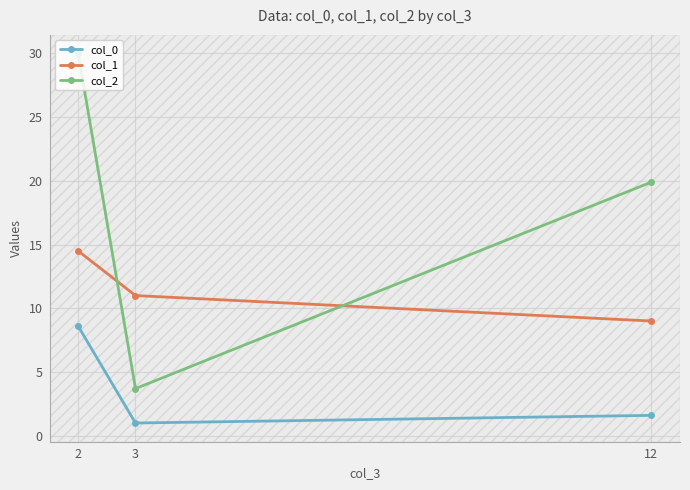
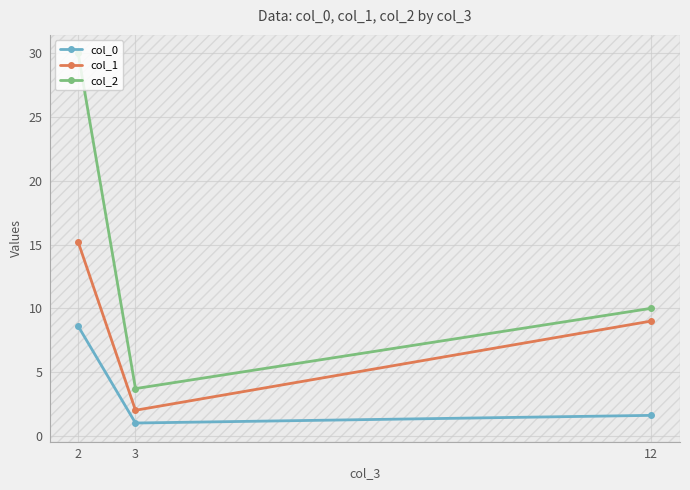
col_1, 2: 14.5 -> 15.2
col_1, 3: 11 -> 2
col_2, 12: 19.9 -> 10.0
